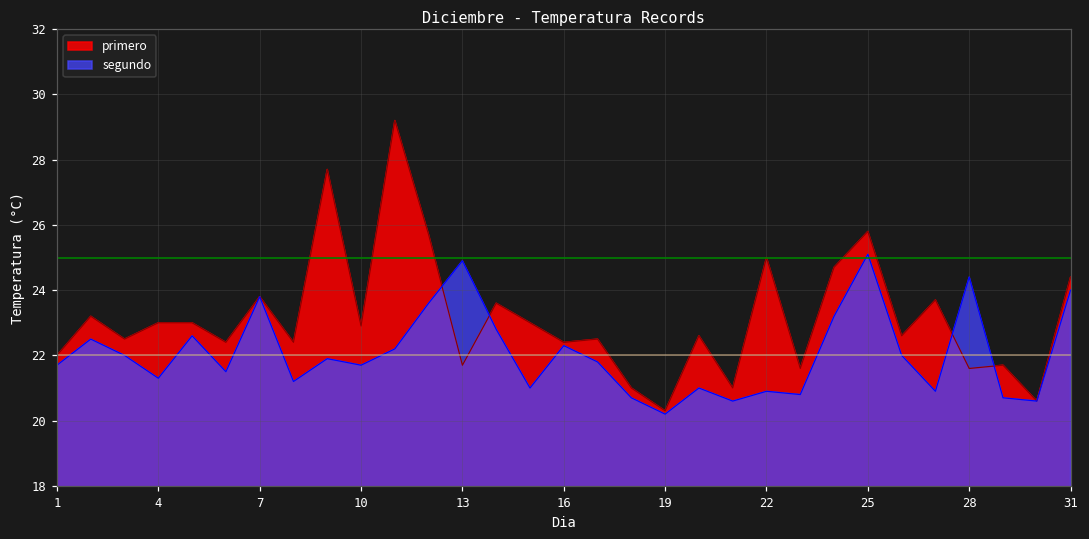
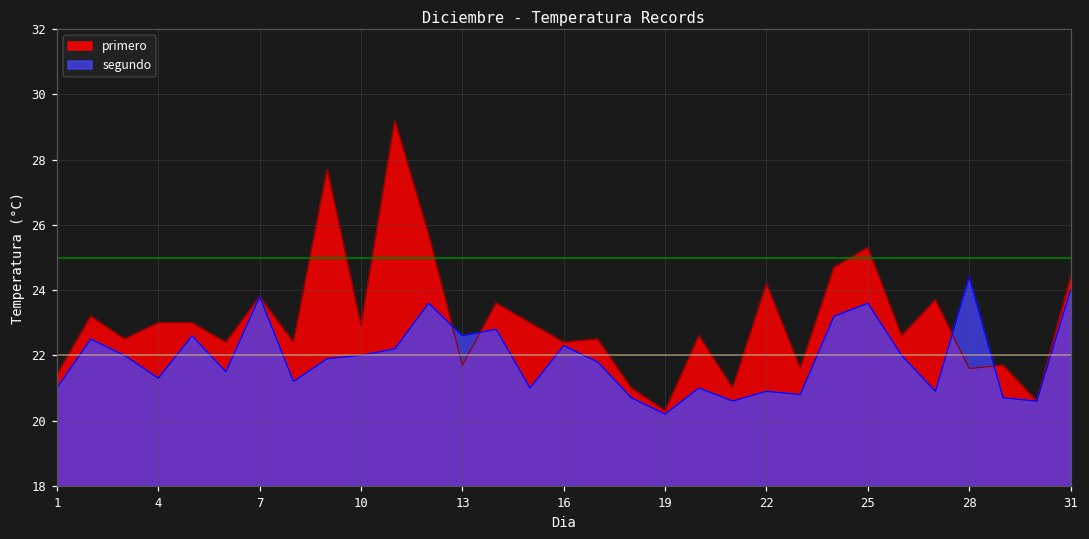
primero, 1: 22.0 -> 21.4
segundo, 1: 21.7 -> 21.0
segundo, 10: 21.7 -> 22.0
segundo, 13: 24.9 -> 22.6
primero, 22: 25.0 -> 24.2
primero, 25: 25.8 -> 25.3
segundo, 25: 25.1 -> 23.6
